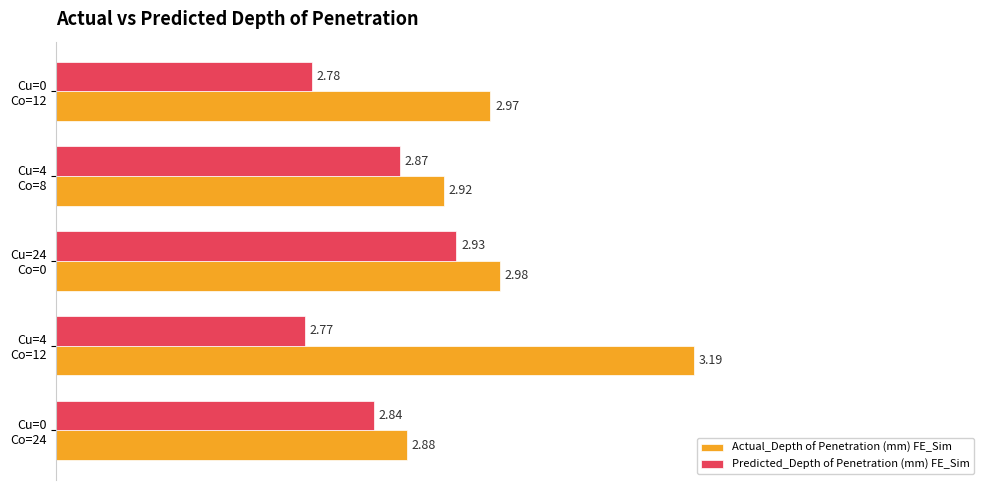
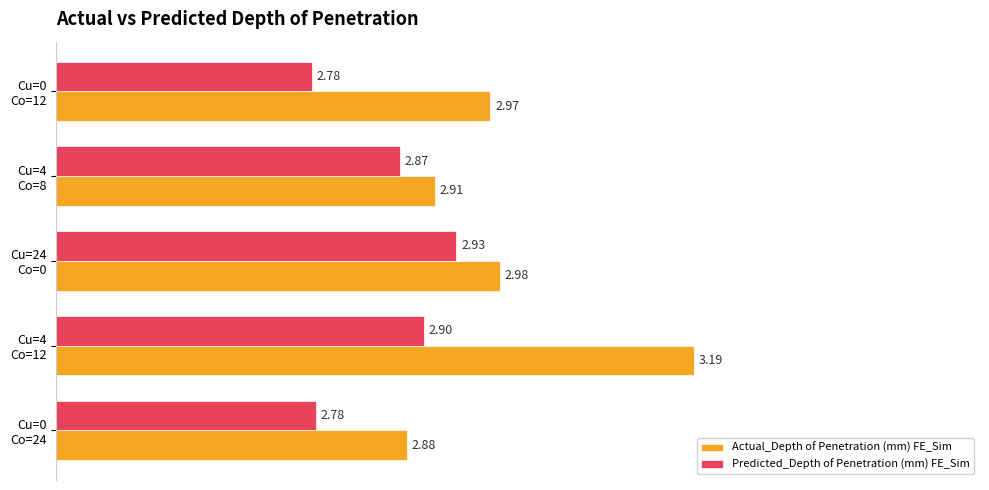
Actual_Depth of Penetration (mm) FE_Sim, Cu=4 Co=8: 2.92 -> 2.91
Predicted_Depth of Penetration (mm) FE_Sim, Cu=4 Co=12: 2.77 -> 2.90
Predicted_Depth of Penetration (mm) FE_Sim, Cu=0 Co=24: 2.84 -> 2.78
